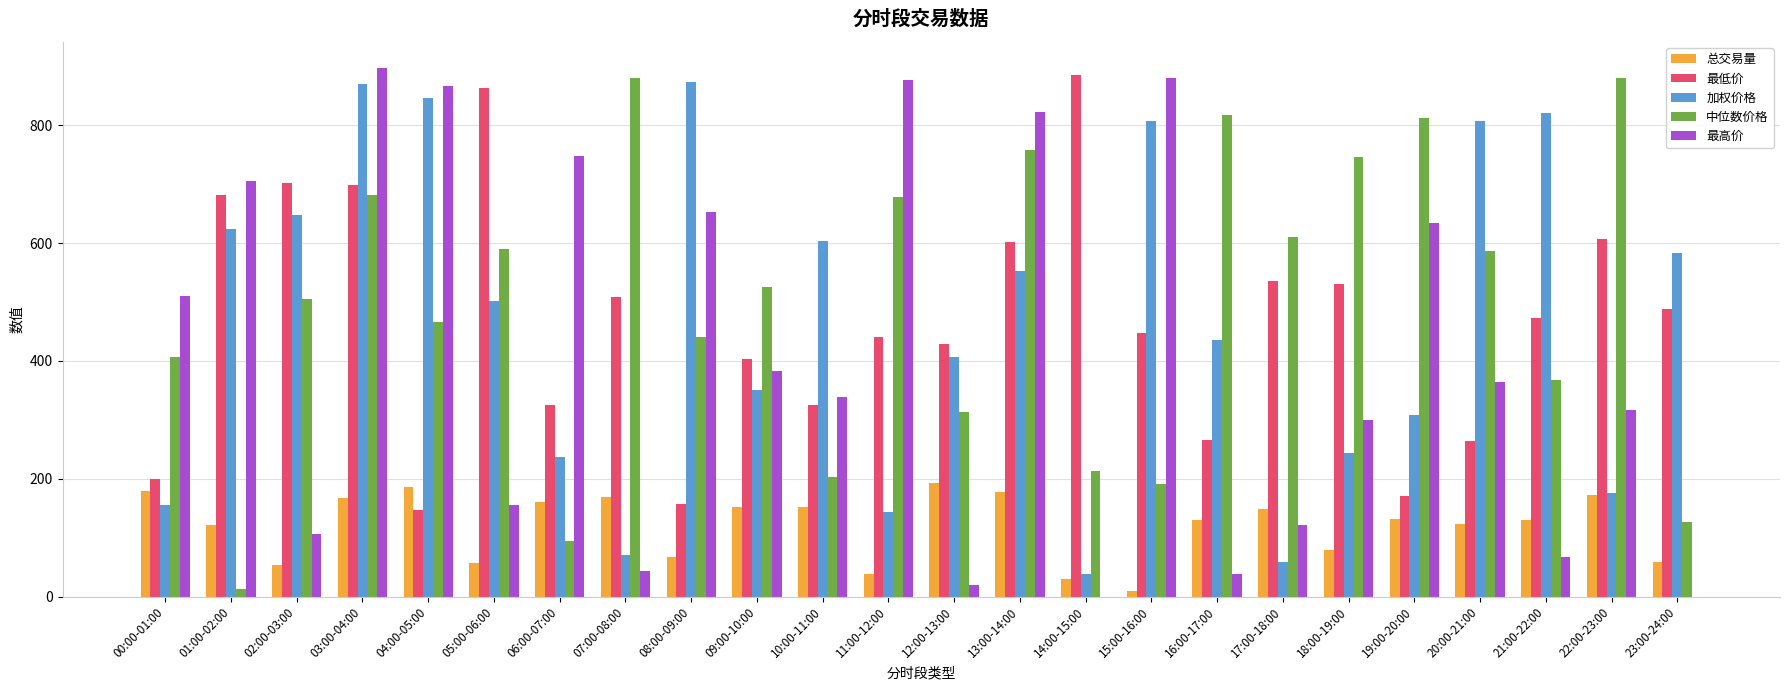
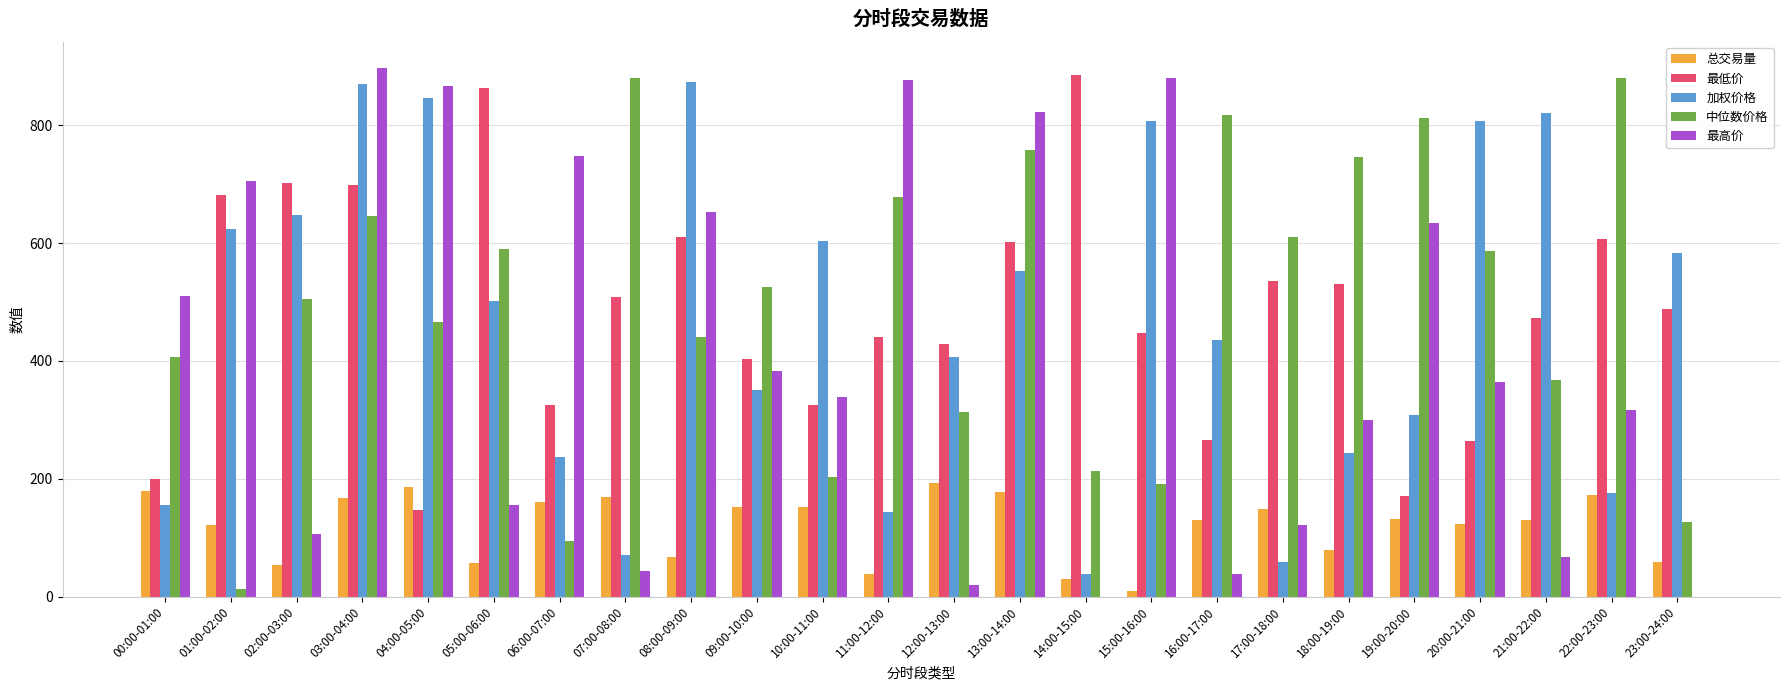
中位数价格, 03:00-04:00: 680 -> 650
最低价, 08:00-09:00: 160 -> 610
